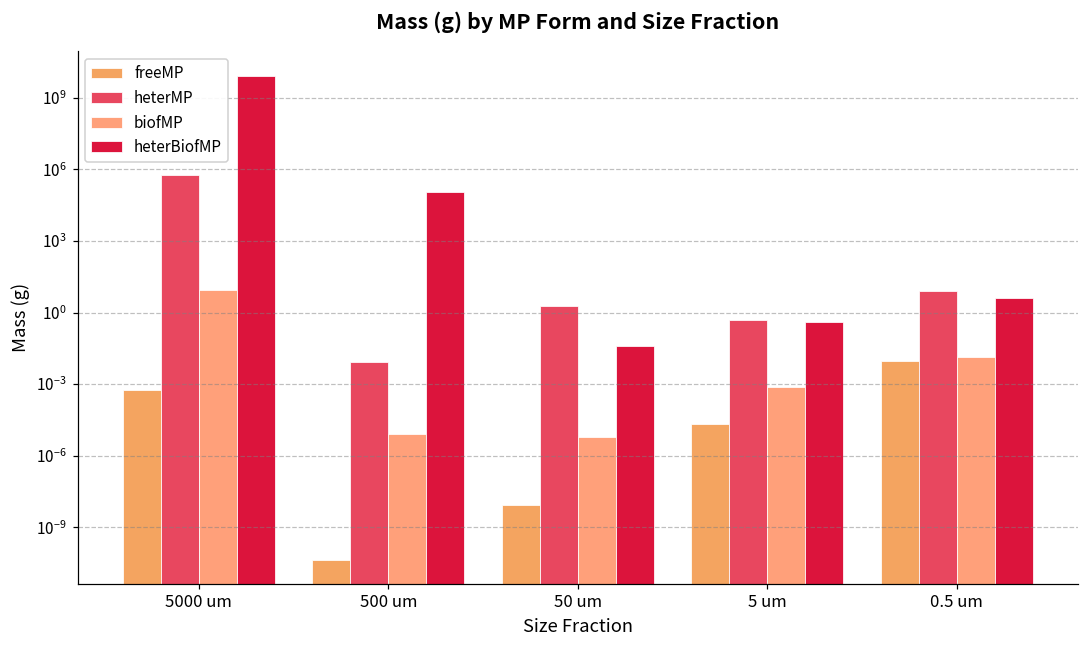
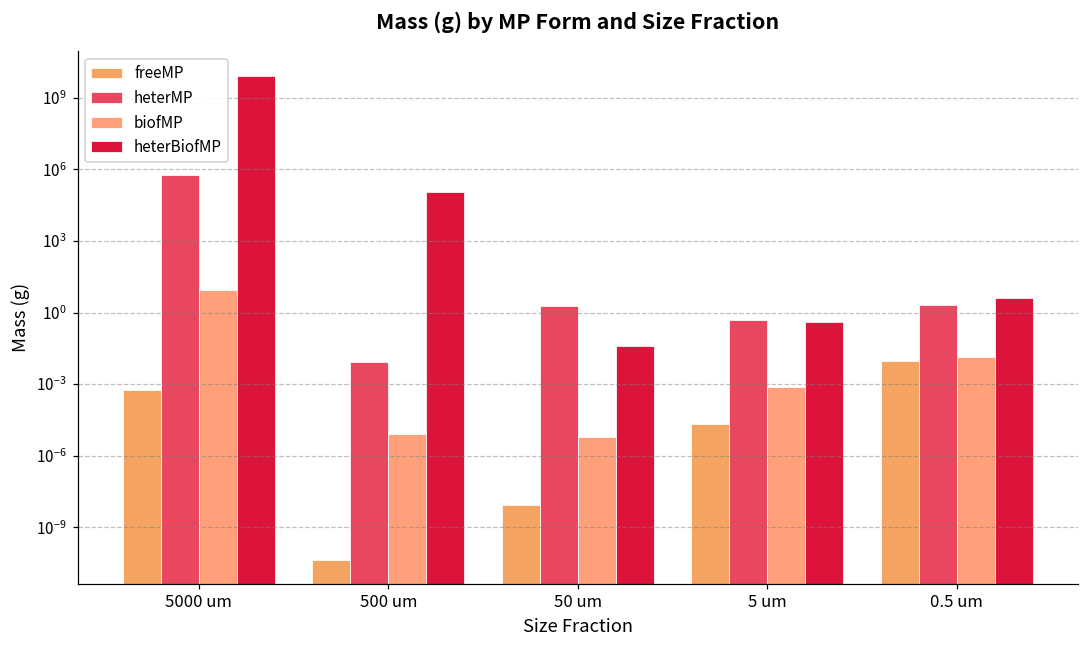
heterMP, 0.5 um: 8 -> 2
